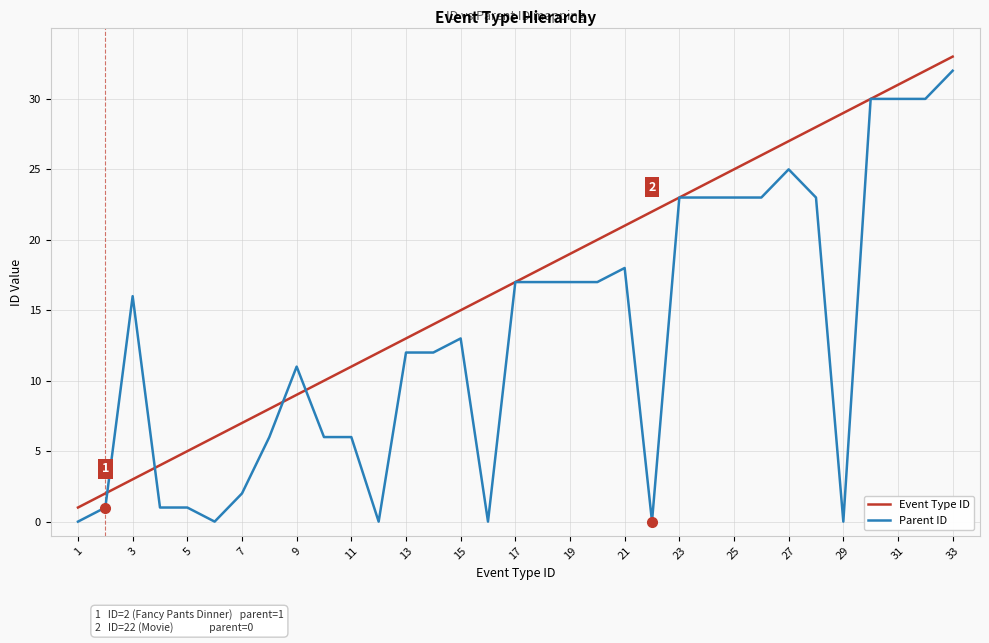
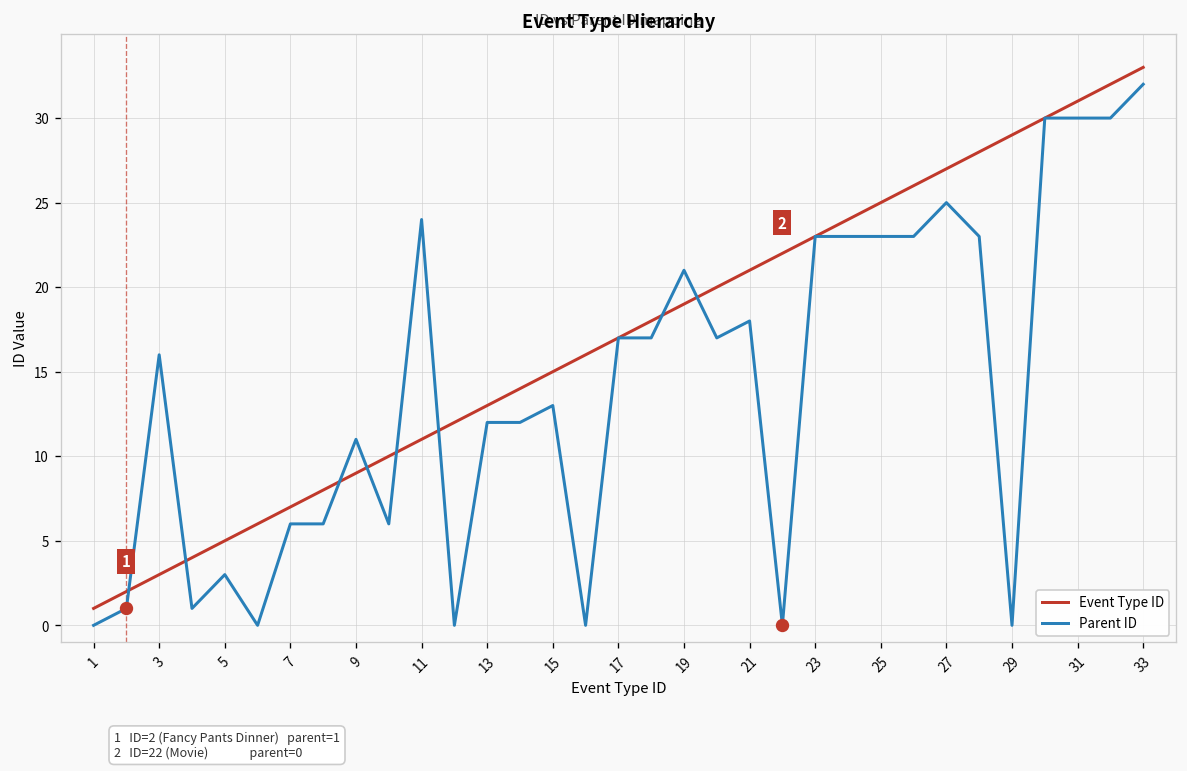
Parent ID, 5: 1 -> 3
Parent ID, 7: 2 -> 6
Parent ID, 11: 6 -> 24
Parent ID, 19: 17 -> 21
